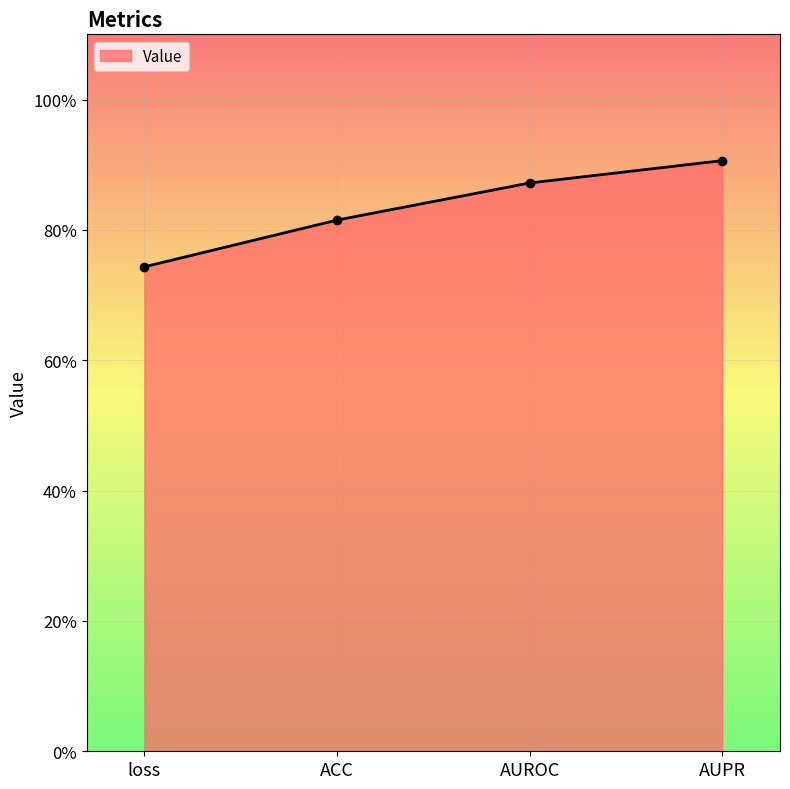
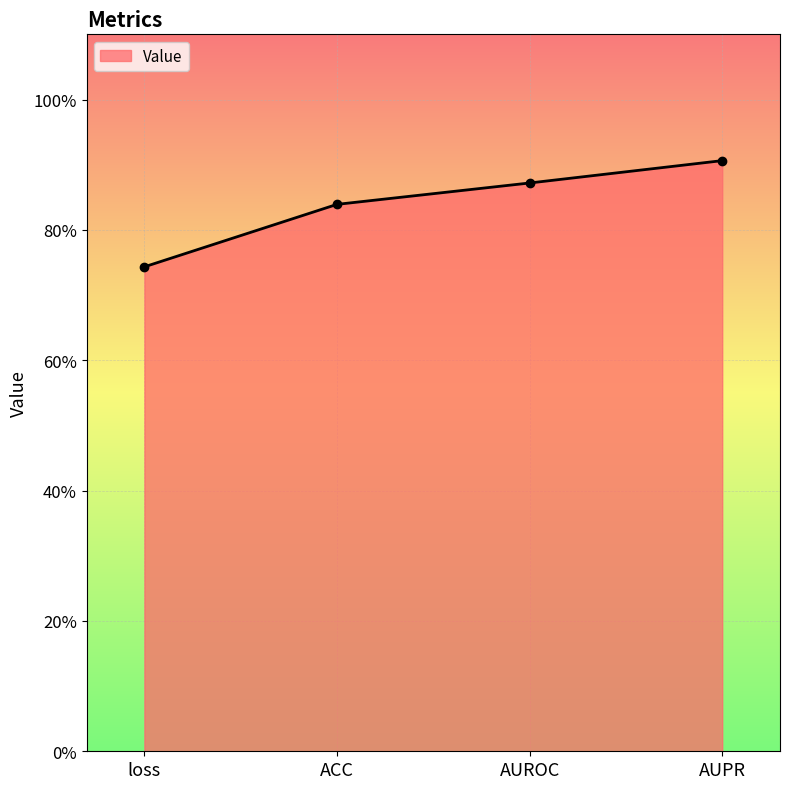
ACC: 81% -> 84%
